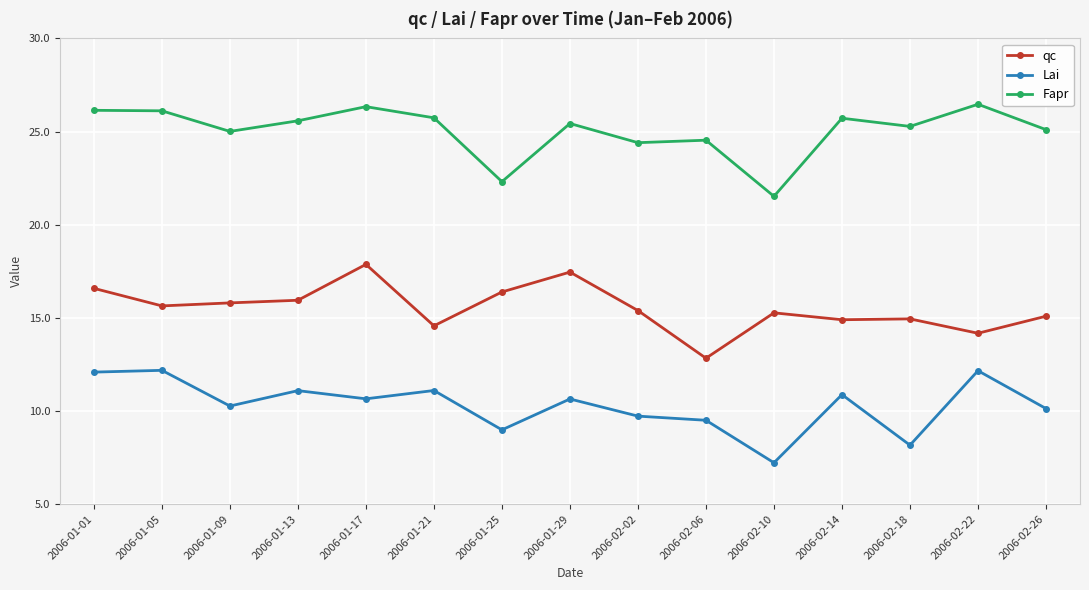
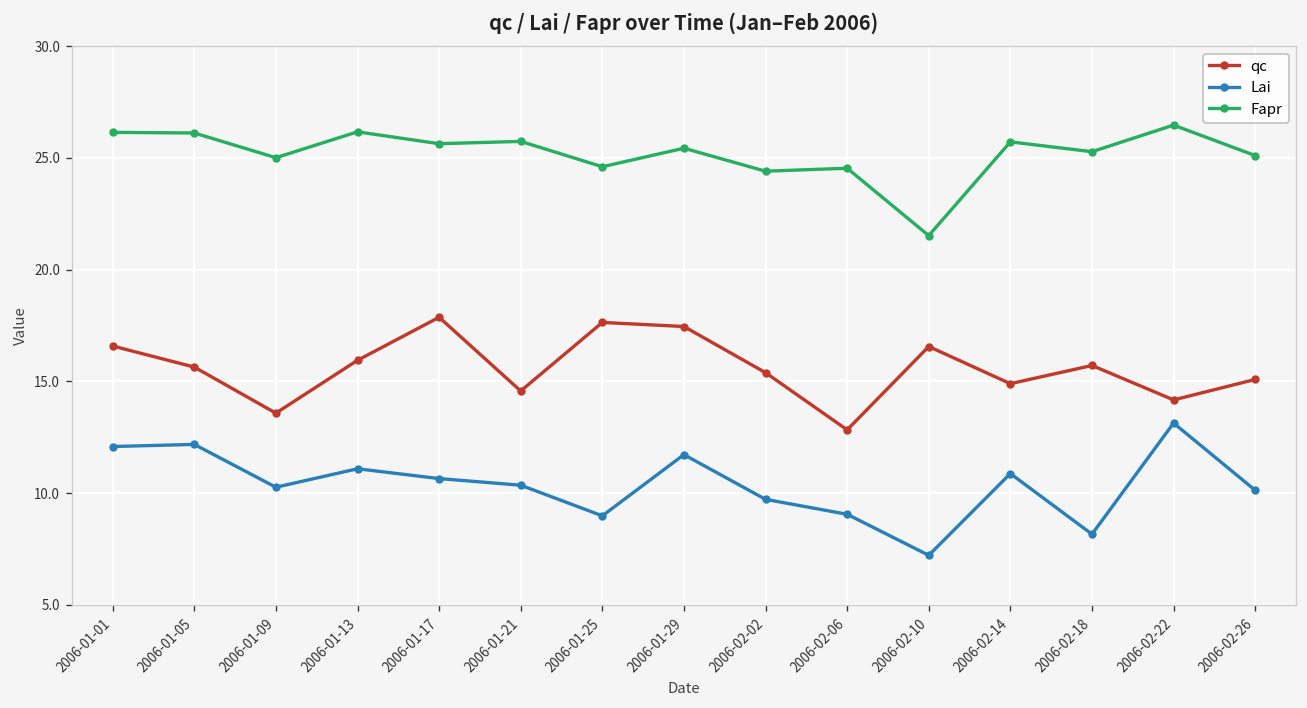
qc, 2006-01-09: 15.8 -> 13.6
Fapr, 2006-01-13: 25.6 -> 26.2
Fapr, 2006-01-17: 26.3 -> 25.6
Lai, 2006-01-21: 11.1 -> 10.4
qc, 2006-01-25: 16.4 -> 17.6
Fapr, 2006-01-25: 22.3 -> 24.6
Lai, 2006-01-29: 10.6 -> 11.7
Lai, 2006-02-06: 9.5 -> 9.1
qc, 2006-02-10: 15.3 -> 16.6
qc, 2006-02-18: 14.9 -> 15.7
Lai, 2006-02-22: 12.2 -> 13.1
